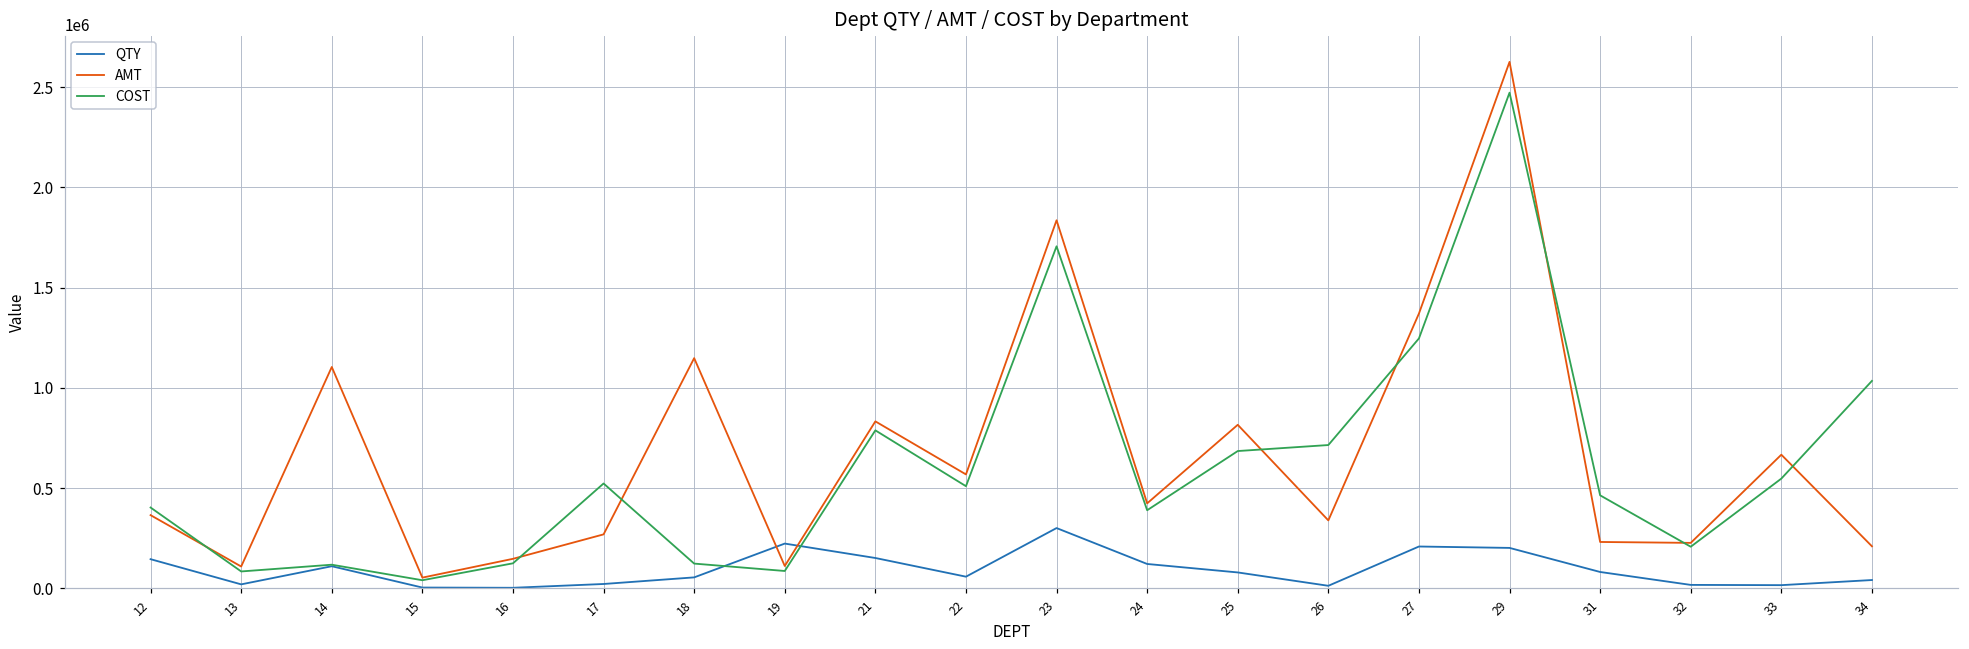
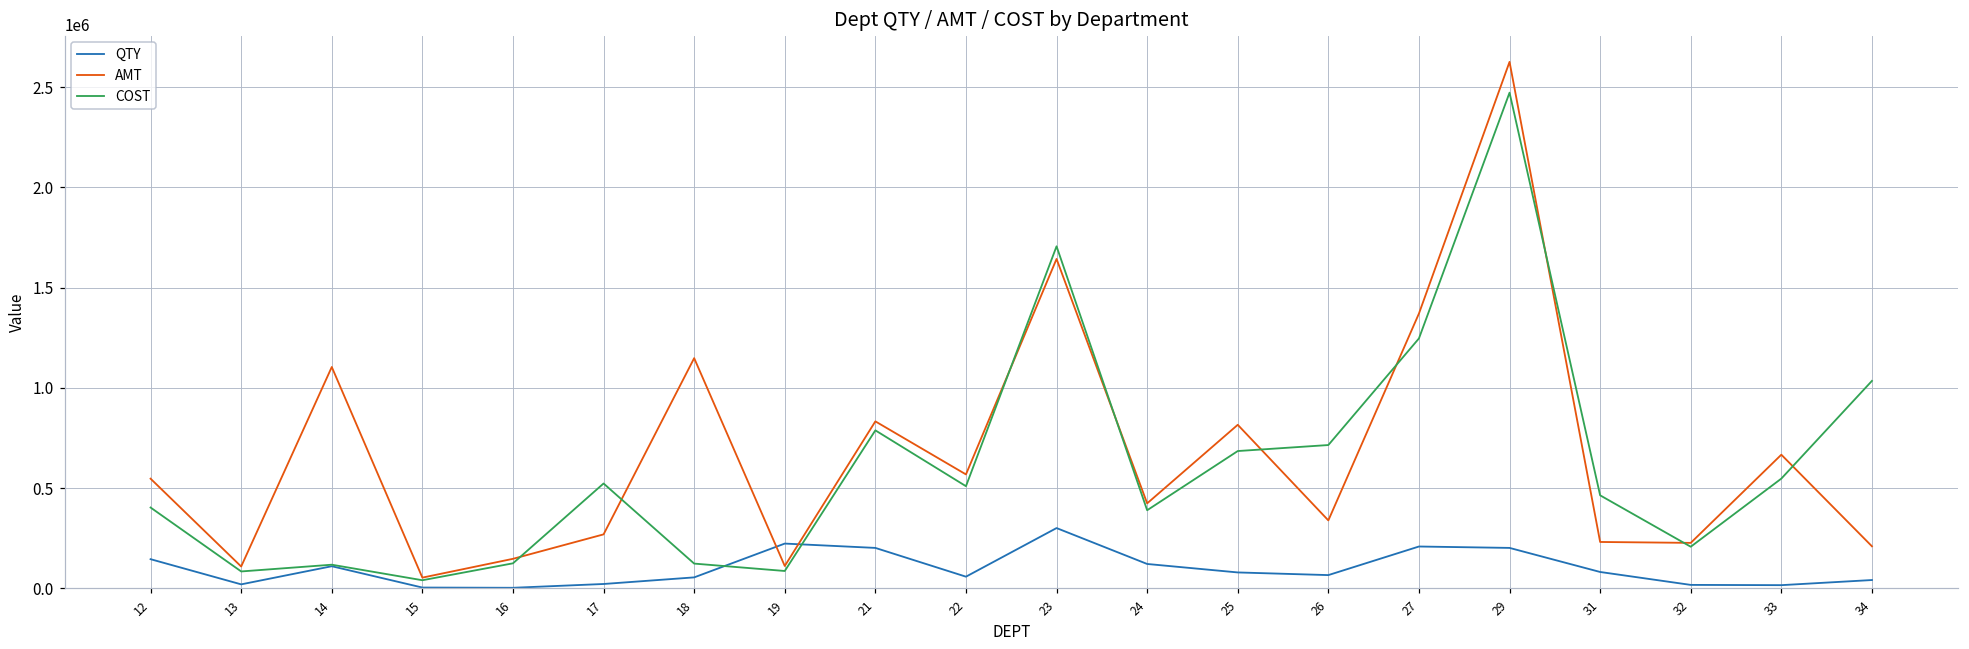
AMT, 12: 360000 -> 550000
QTY, 21: 150000 -> 200000
AMT, 23: 1840000 -> 1640000
QTY, 26: 10000 -> 70000
